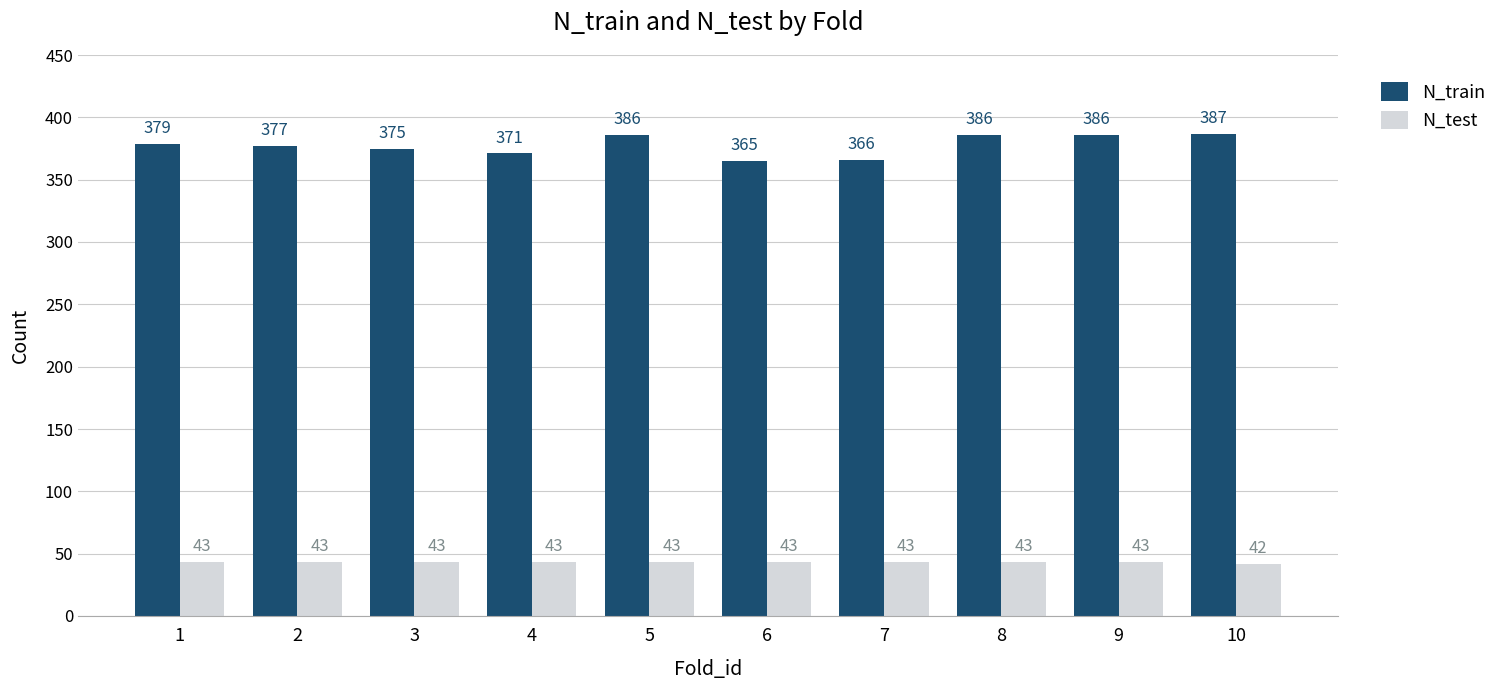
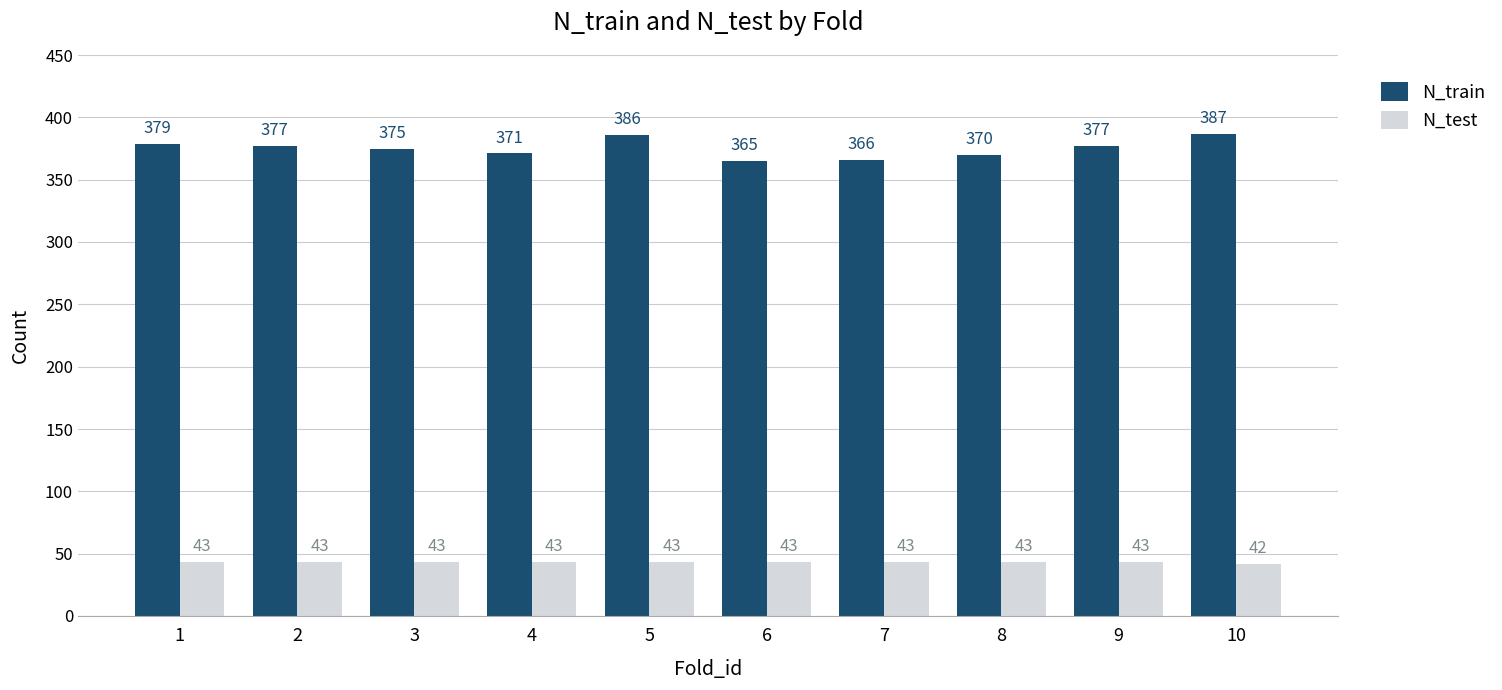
N_train, 8: 386 -> 370
N_train, 9: 386 -> 377
